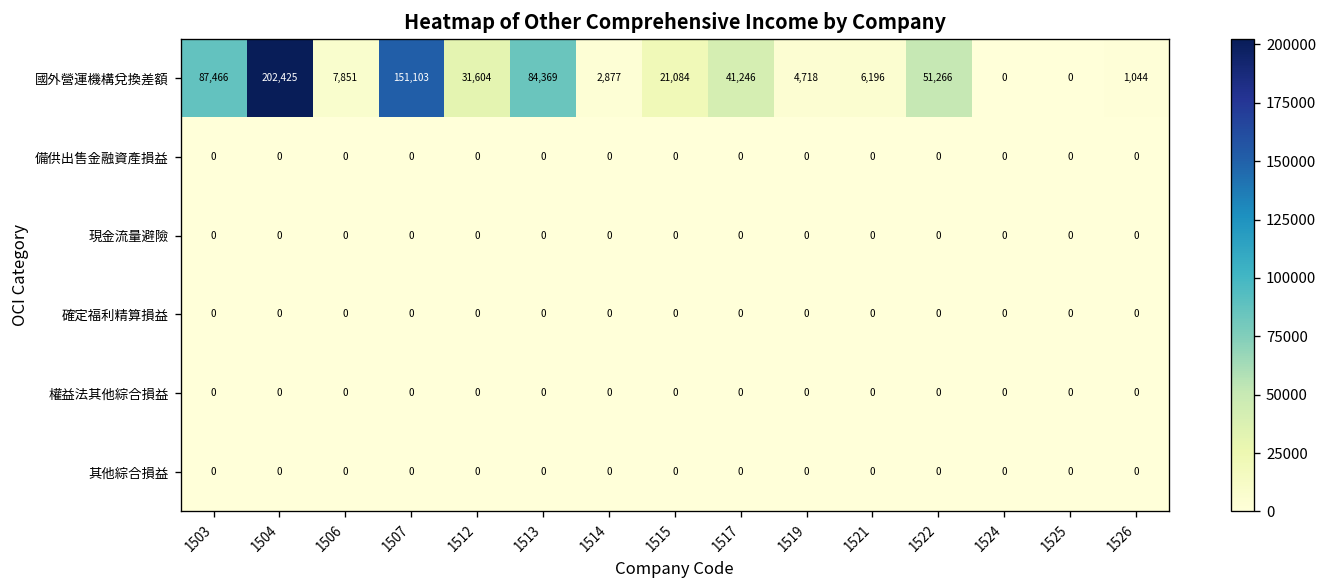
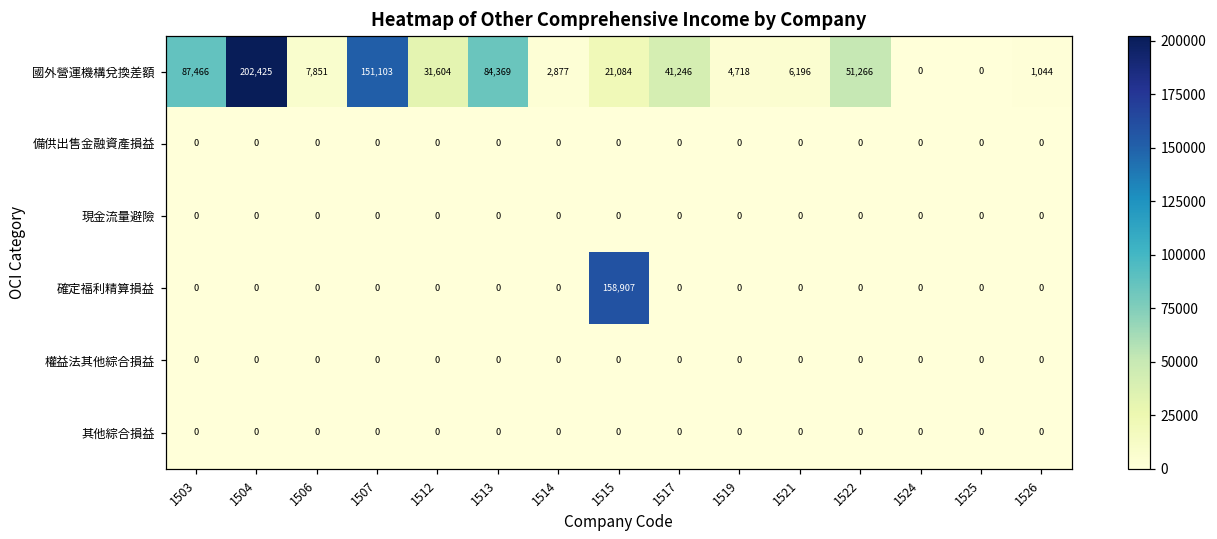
確定福利精算損益, 1515: 0 -> 158,907
